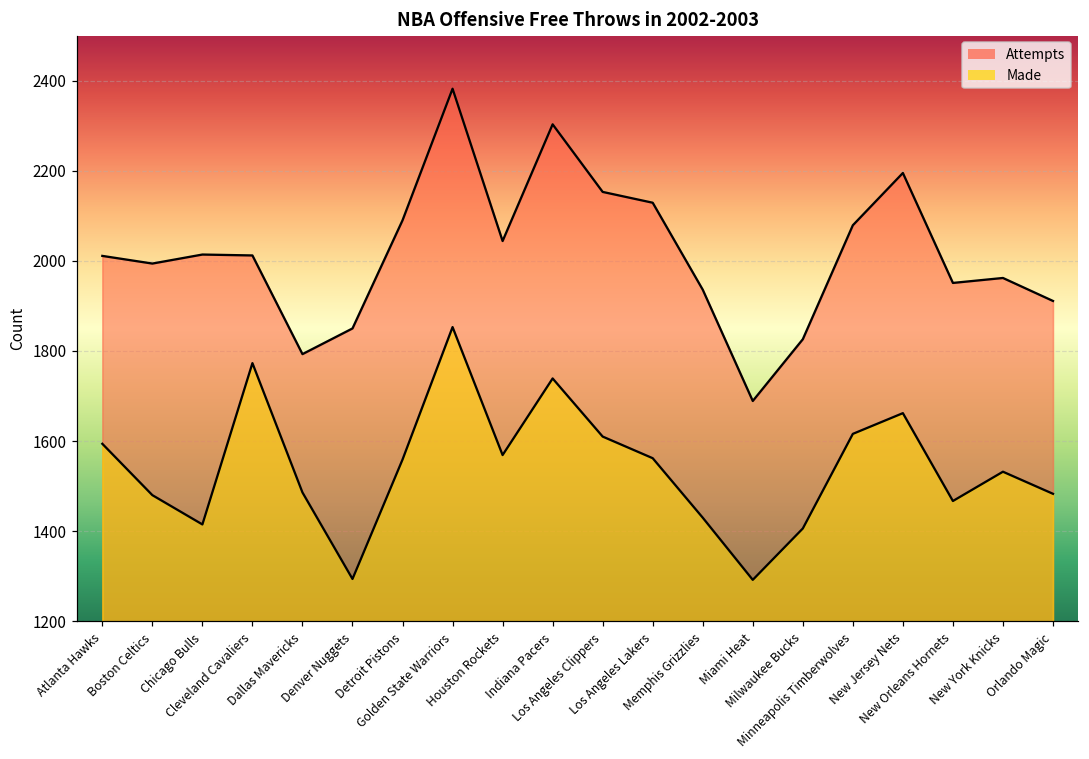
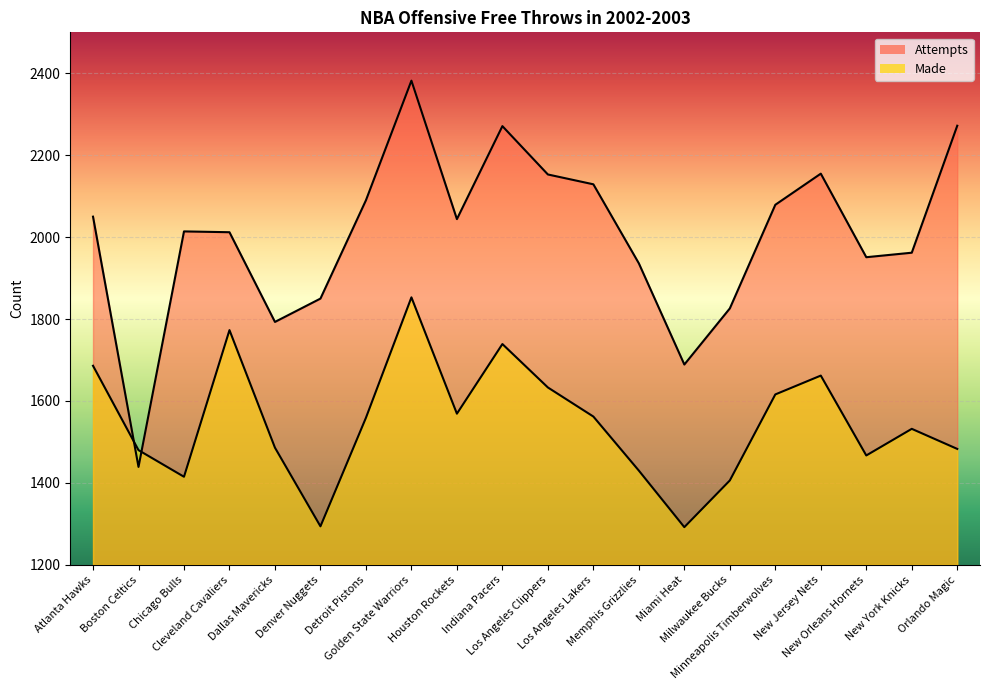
Attempts, Atlanta Hawks: 2010 -> 2050
Made, Atlanta Hawks: 1590 -> 1690
Attempts, Boston Celtics: 1990 -> 1440
Attempts, Indiana Pacers: 2300 -> 2270
Made, Los Angeles Clippers: 1610 -> 1630
Attempts, New Jersey Nets: 2200 -> 2160
Attempts, Orlando Magic: 1910 -> 2270
